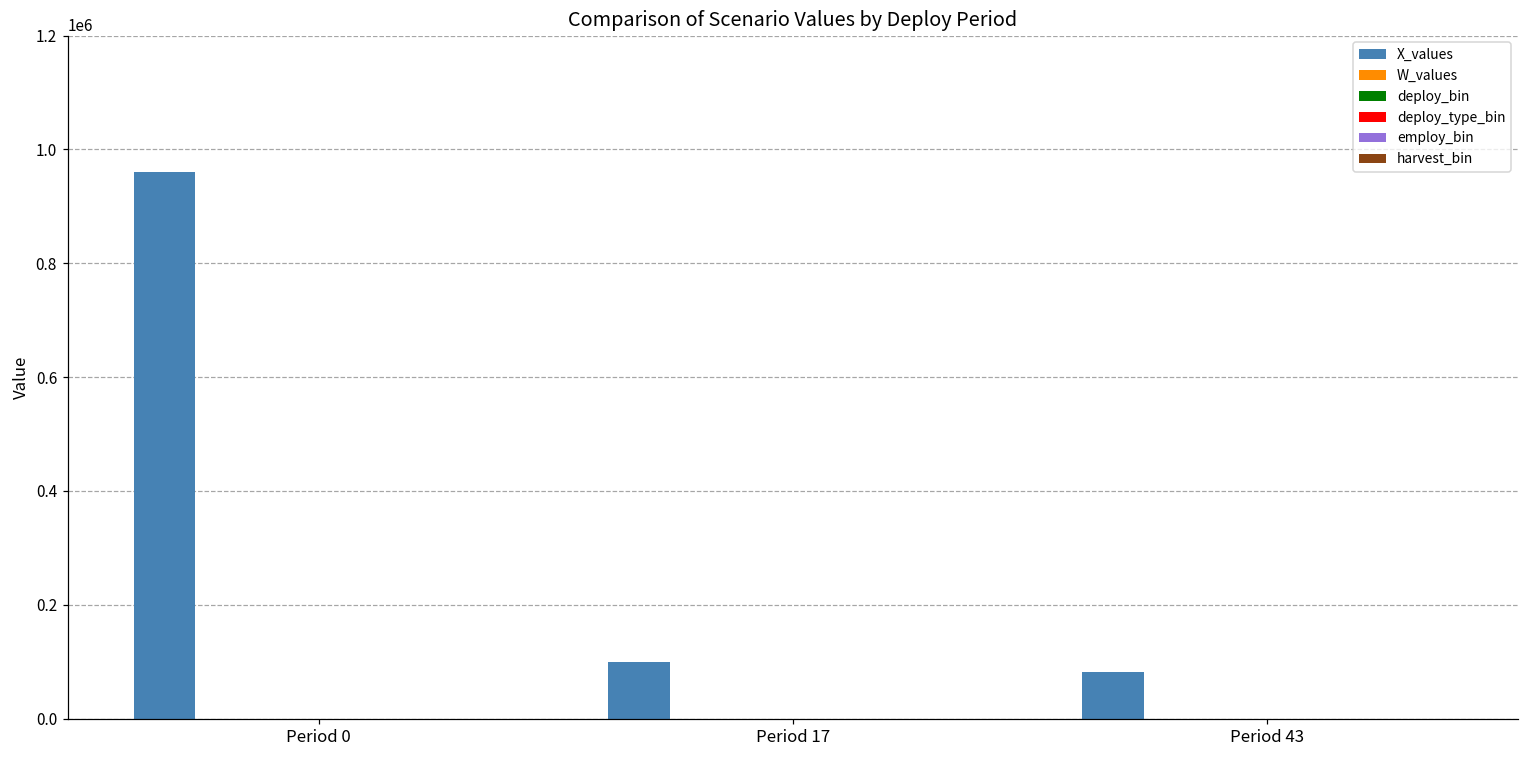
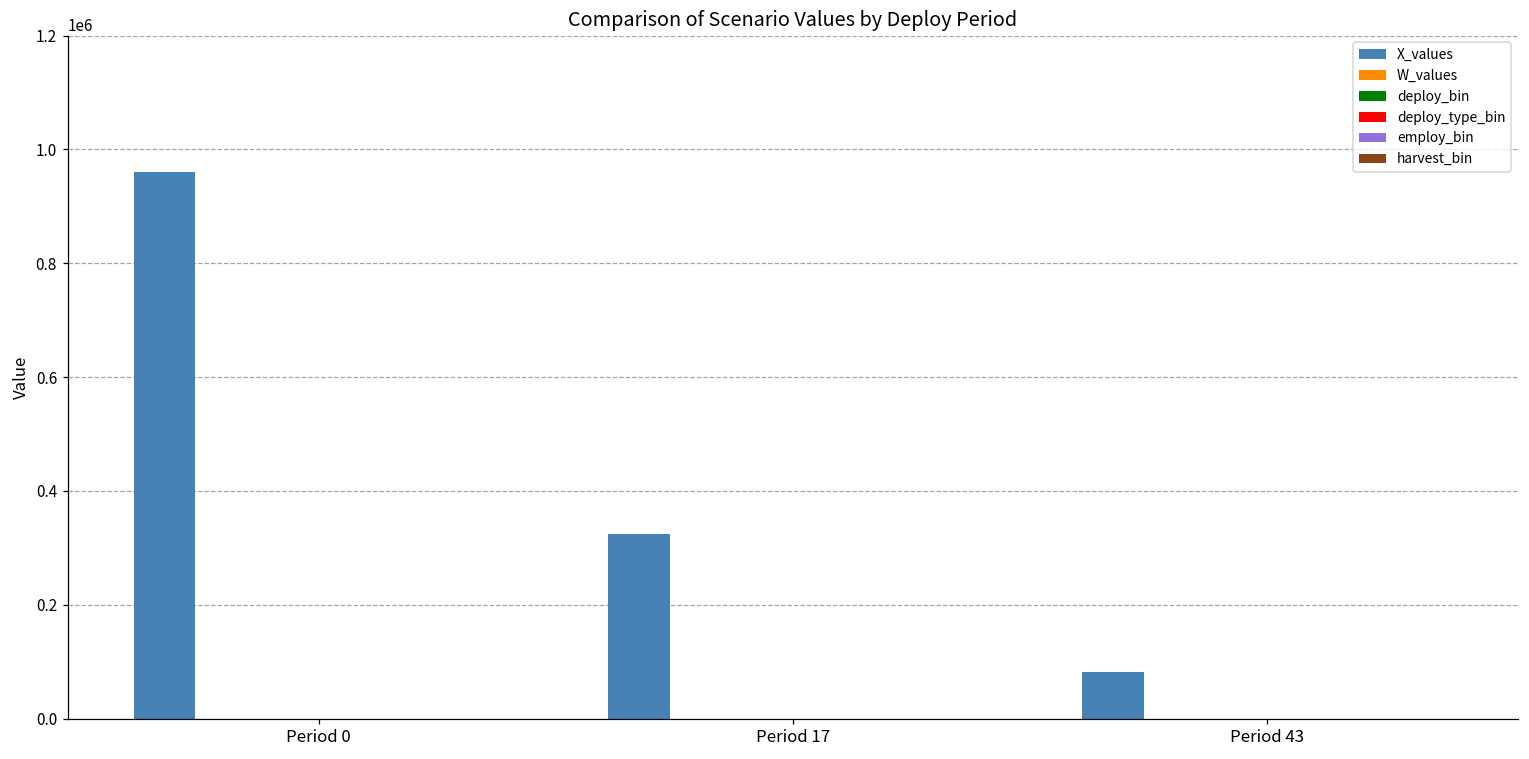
X_values, Period 17: 100000 -> 320000
